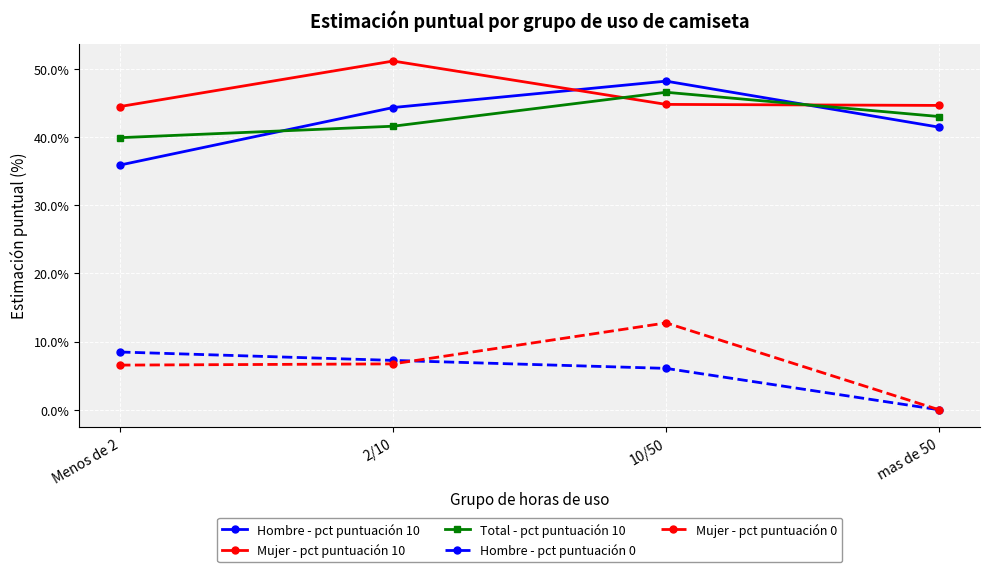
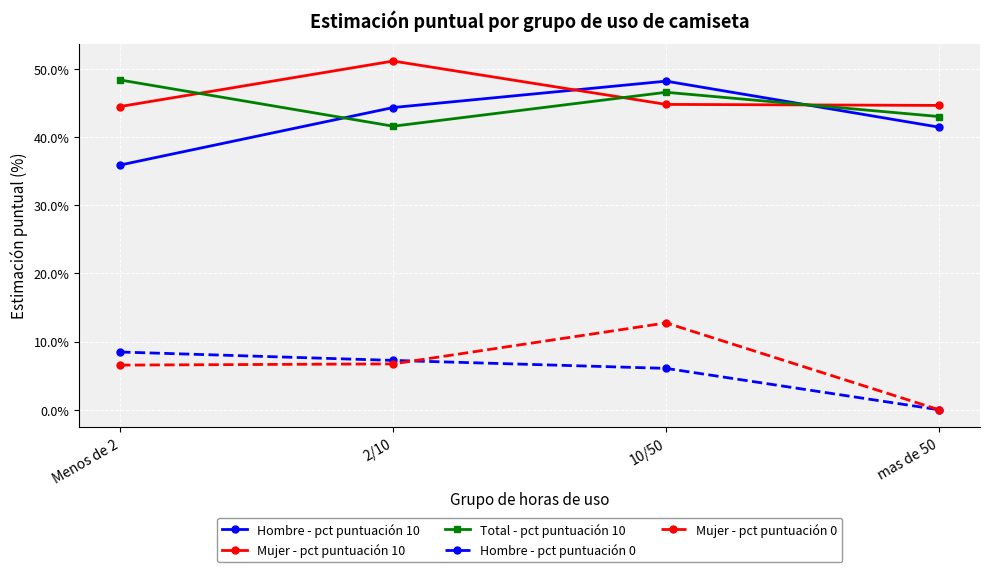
Total - pct puntuación 10, Menos de 2: 40% -> 48%
